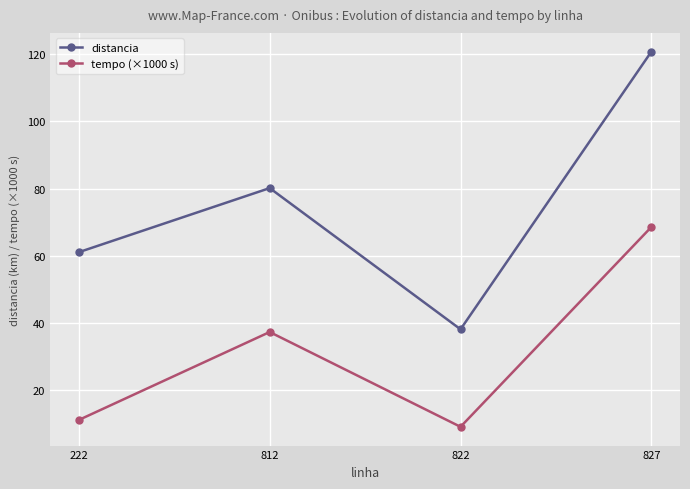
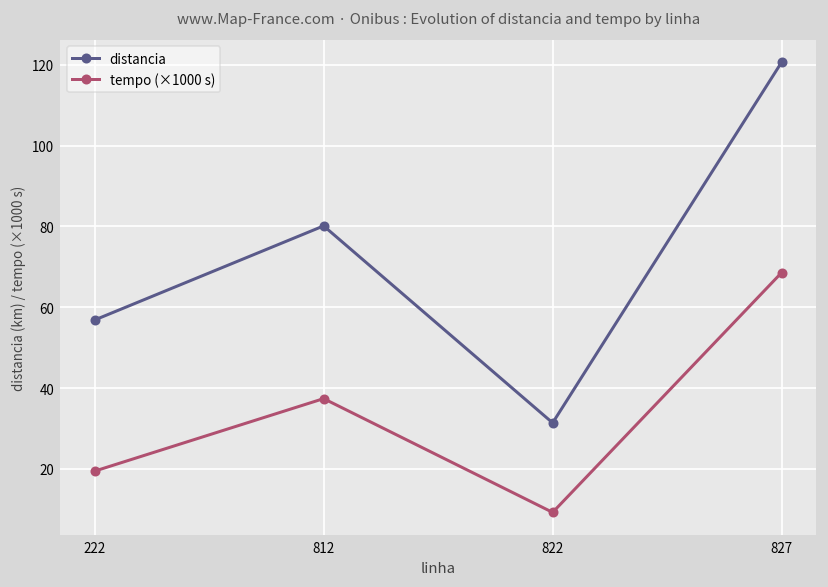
distancia, 222: 61 -> 57
tempo (×1000 s), 222: 11 -> 19
distancia, 822: 38 -> 31
